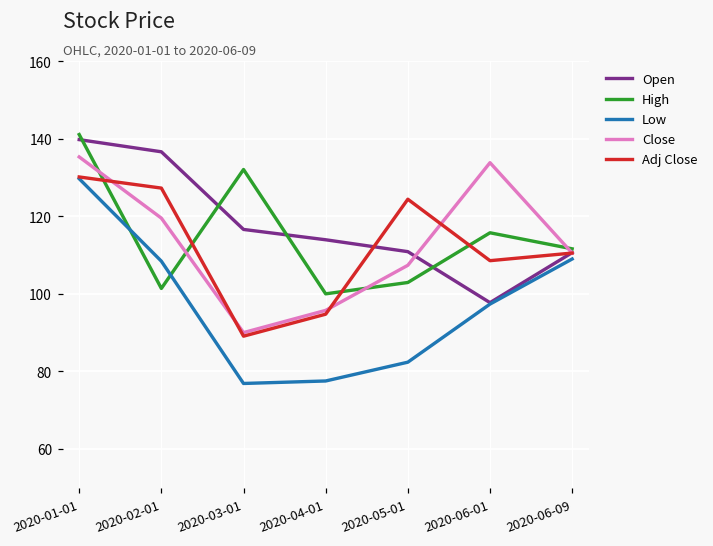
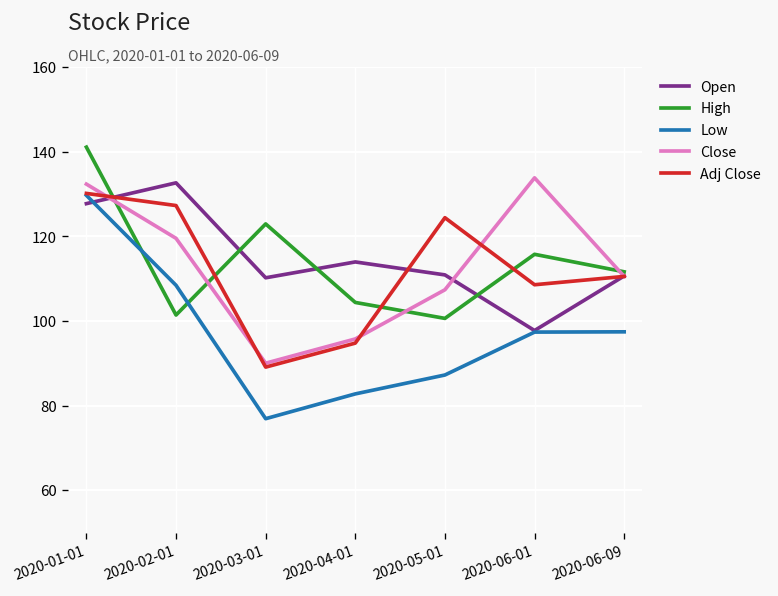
Open, 2020-01-01: 140 -> 128
Close, 2020-01-01: 135 -> 132
Open, 2020-02-01: 137 -> 133
Open, 2020-03-01: 117 -> 110
High, 2020-03-01: 132 -> 123
High, 2020-04-01: 100 -> 104
Low, 2020-04-01: 78 -> 83
High, 2020-05-01: 103 -> 101
Low, 2020-05-01: 82 -> 87
Low, 2020-06-09: 109 -> 97
